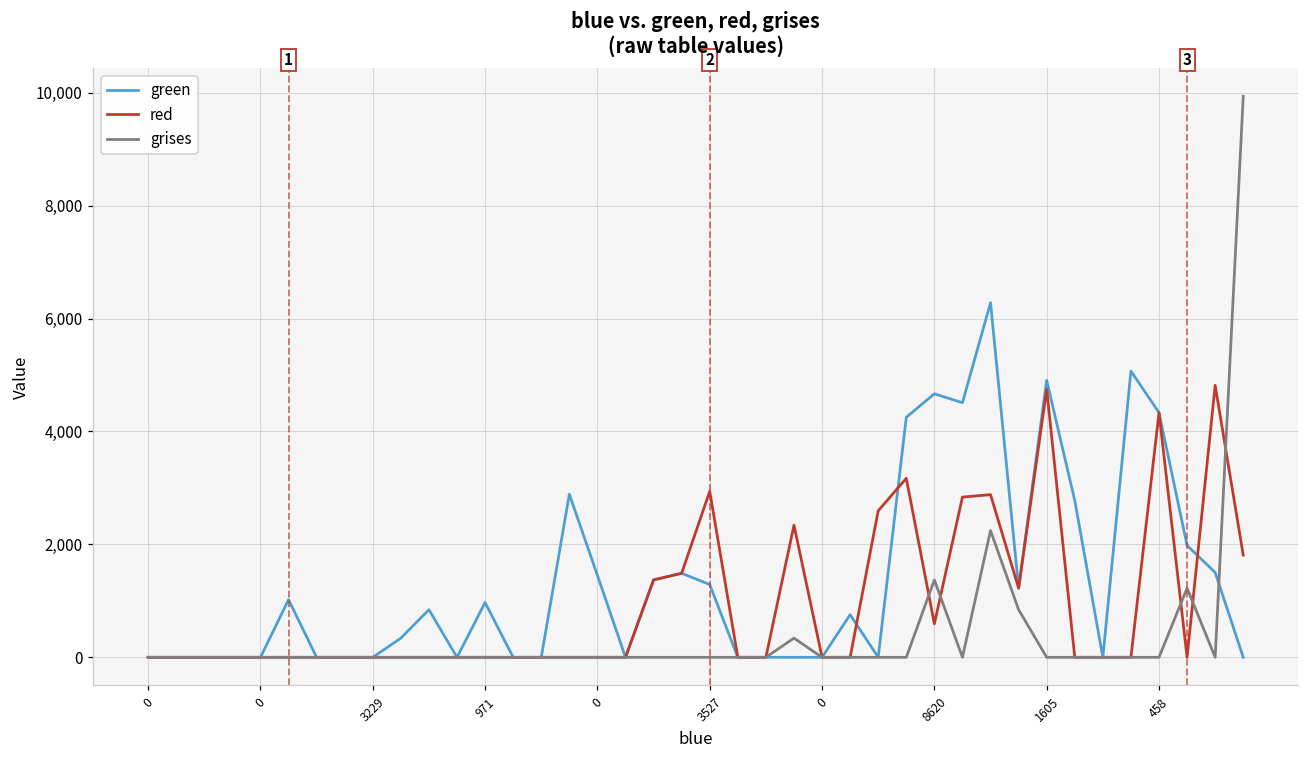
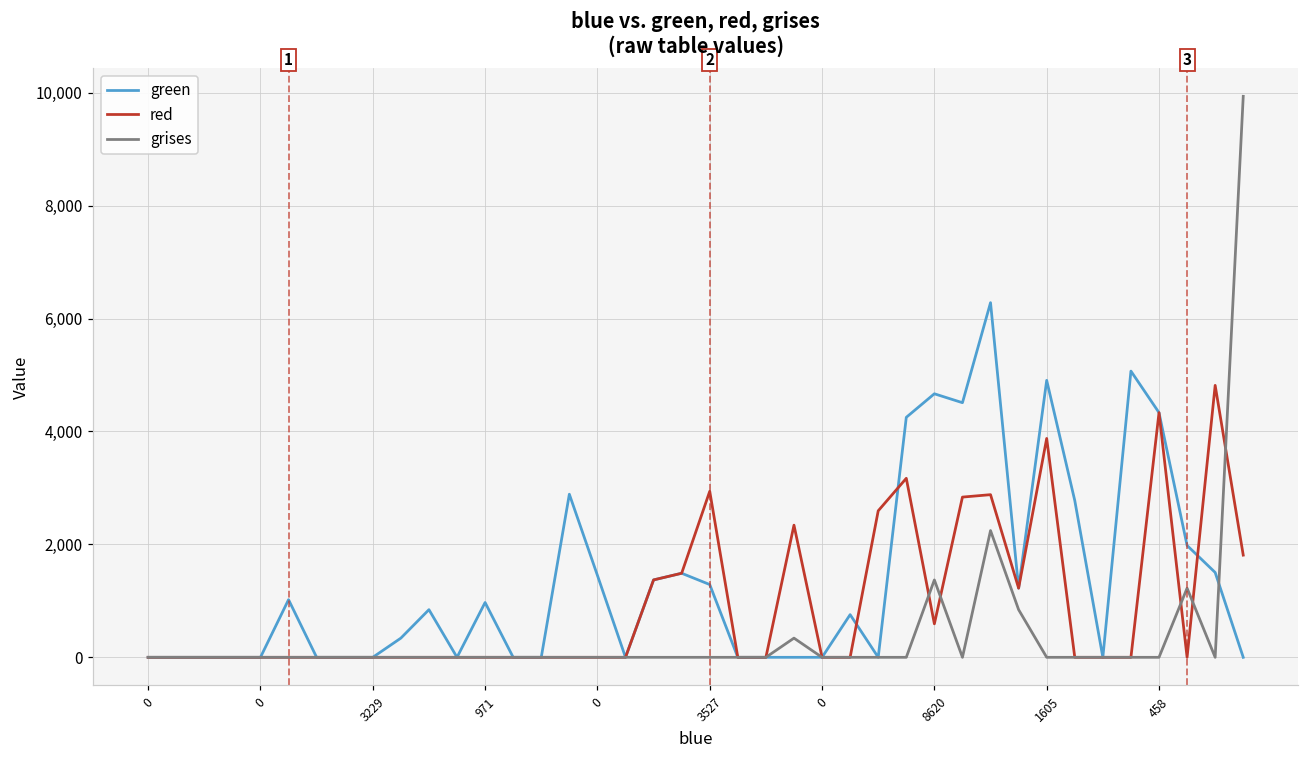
red, 1605: 4,700 -> 3,900
